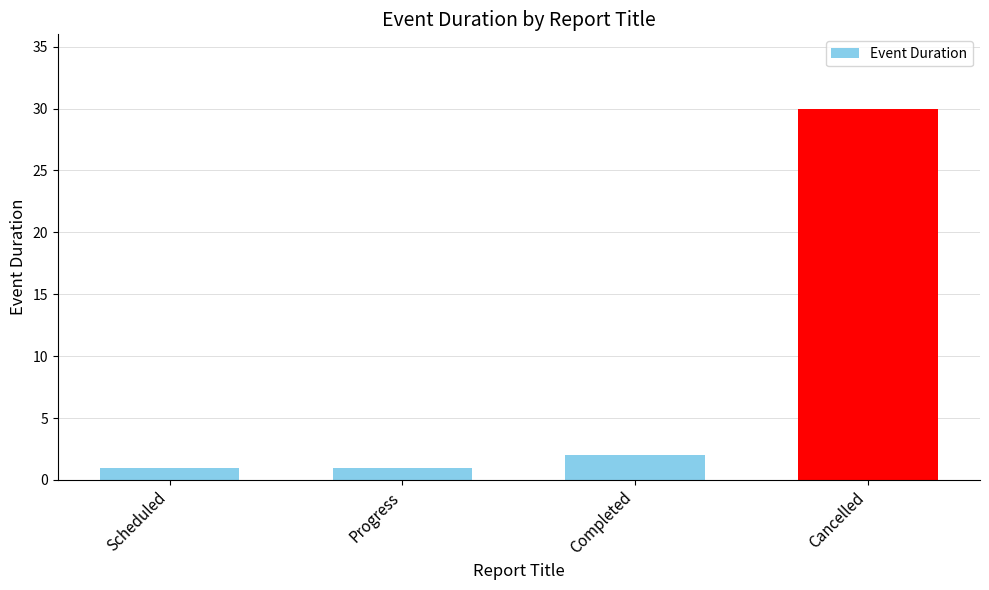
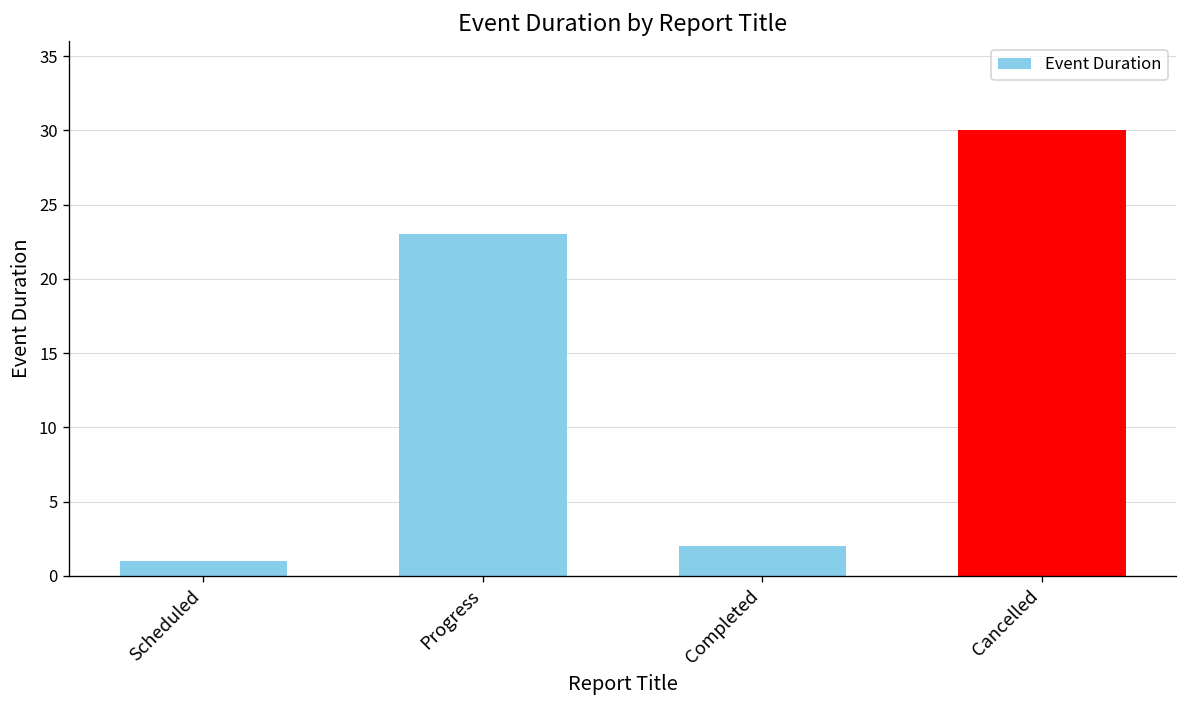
Progress: 1 -> 23
